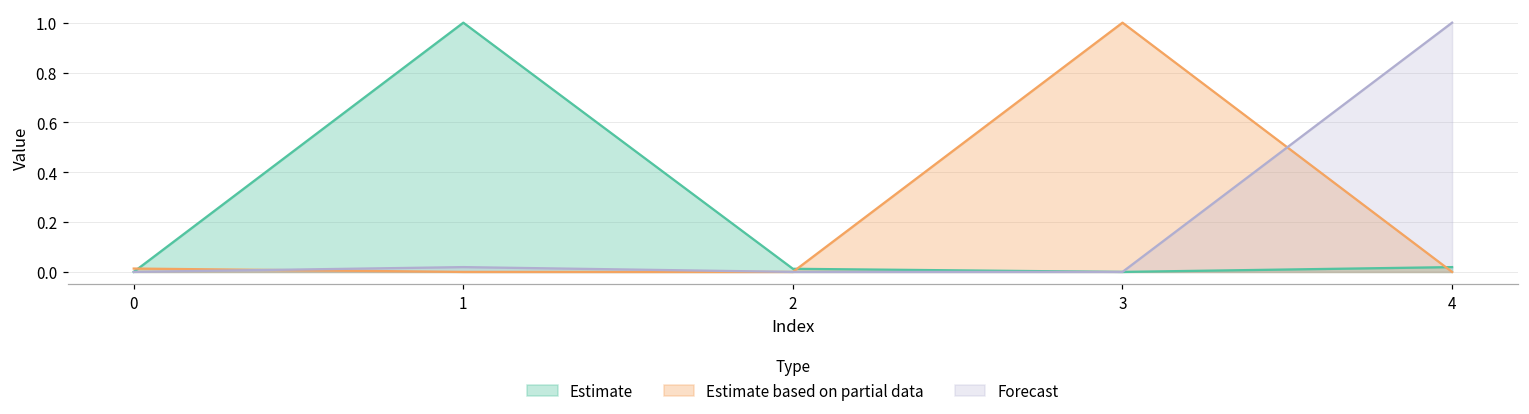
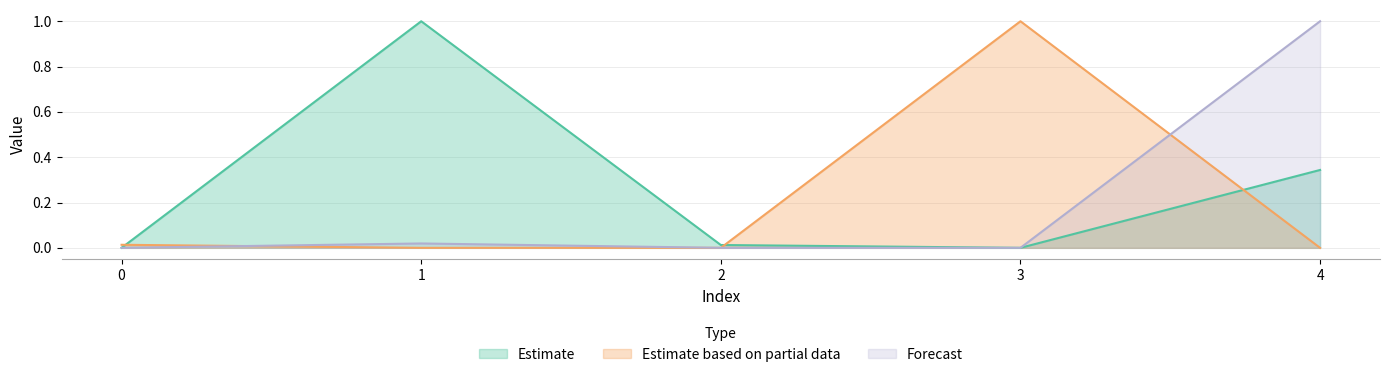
Estimate, 4: 0.02 -> 0.34
